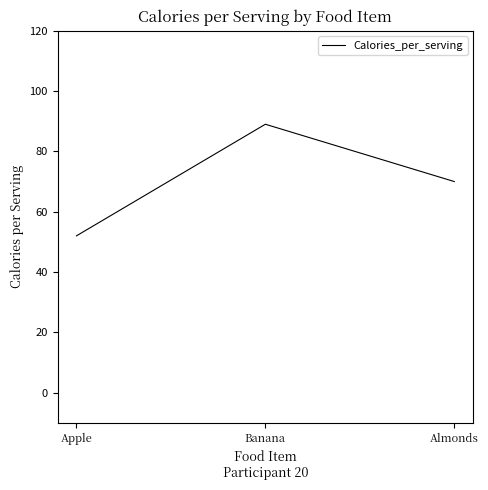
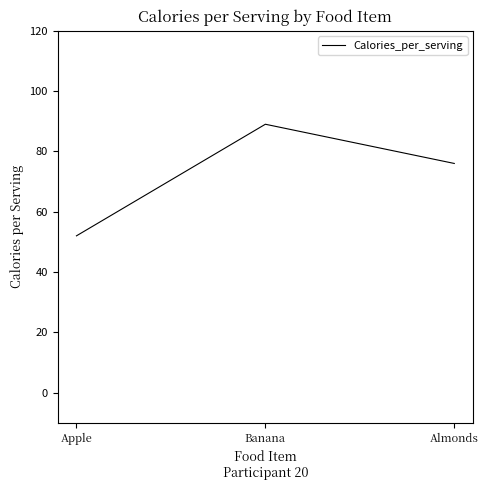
Almonds: 70 -> 76
